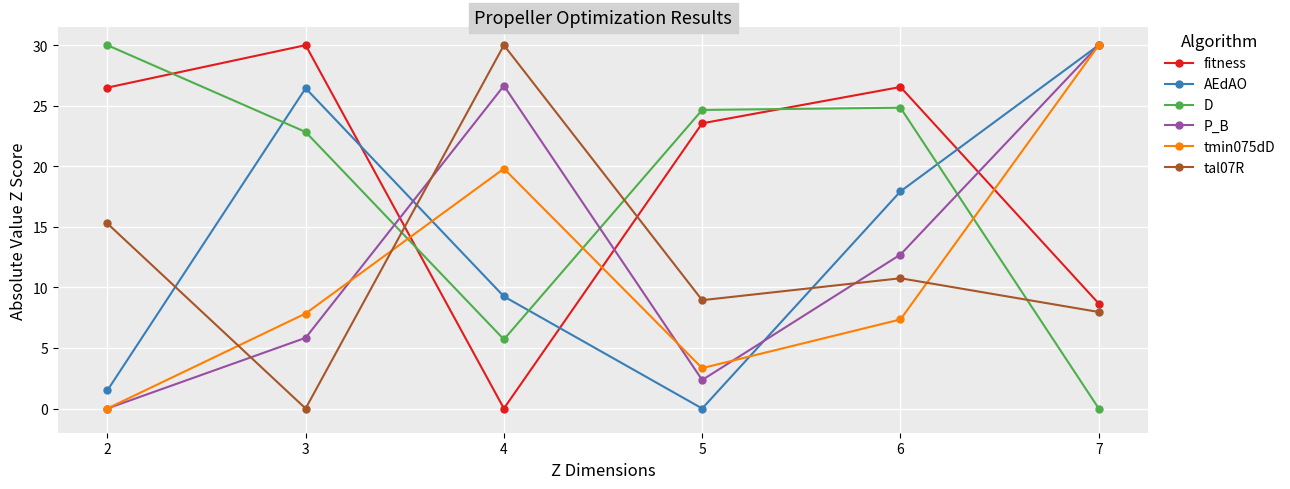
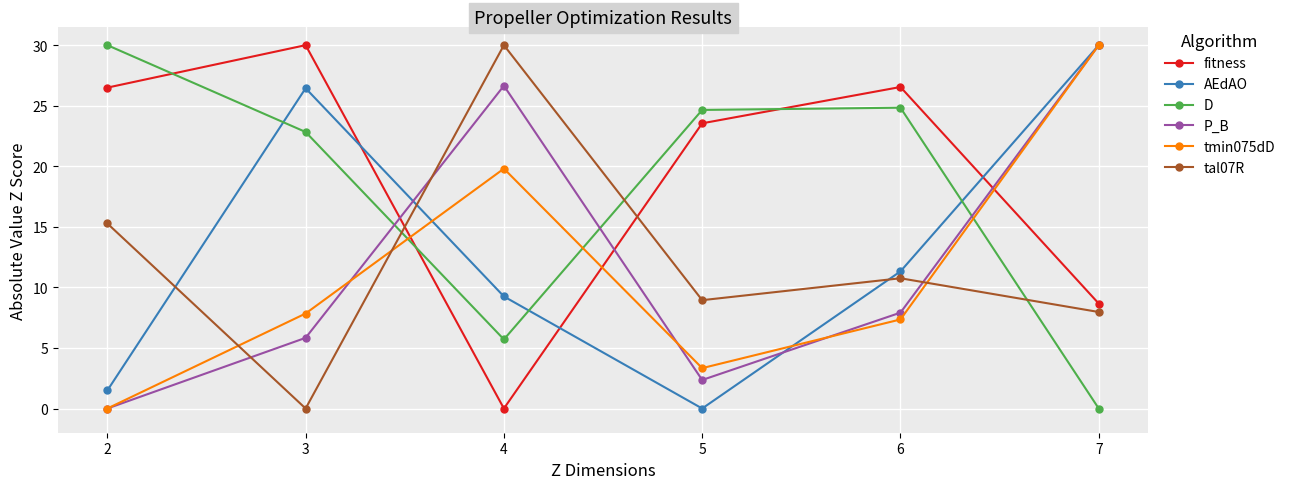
AEdAO, 6: 17.9 -> 11.3
P_B, 6: 12.7 -> 7.9
